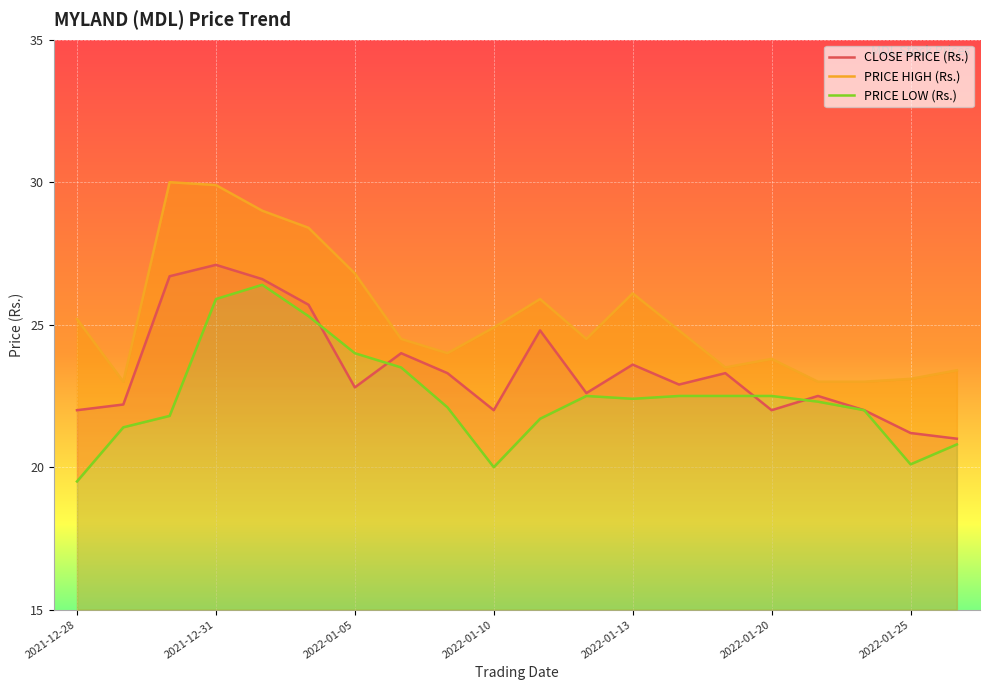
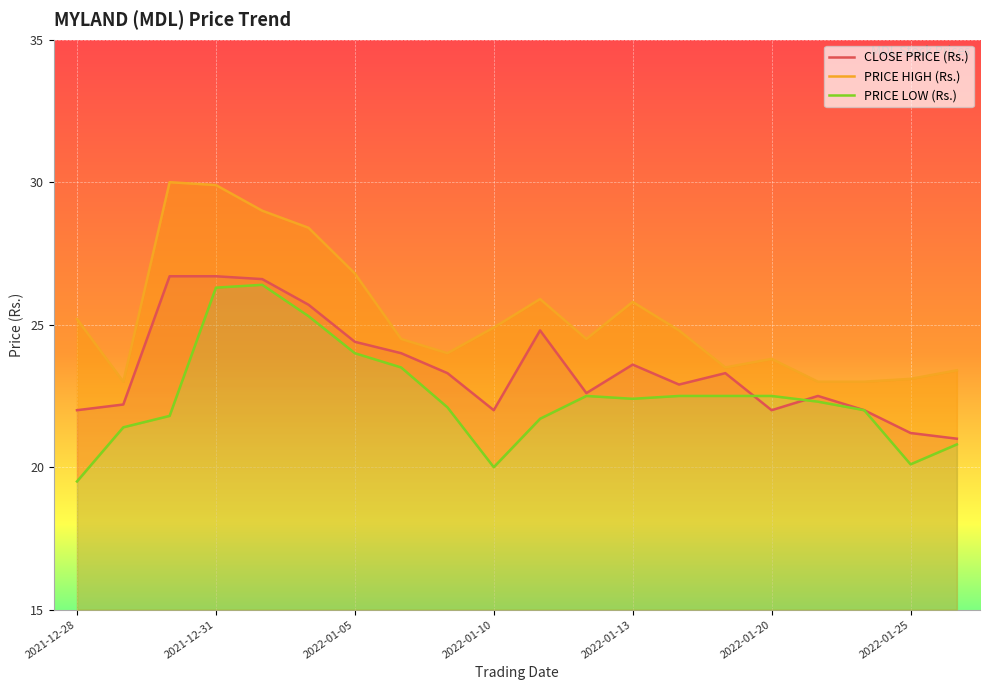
CLOSE PRICE (Rs.), 2021-12-31: 27.1 -> 26.7
PRICE LOW (Rs.), 2021-12-31: 25.9 -> 26.3
CLOSE PRICE (Rs.), 2022-01-05: 22.8 -> 24.4
PRICE HIGH (Rs.), 2022-01-13: 26.1 -> 25.8
